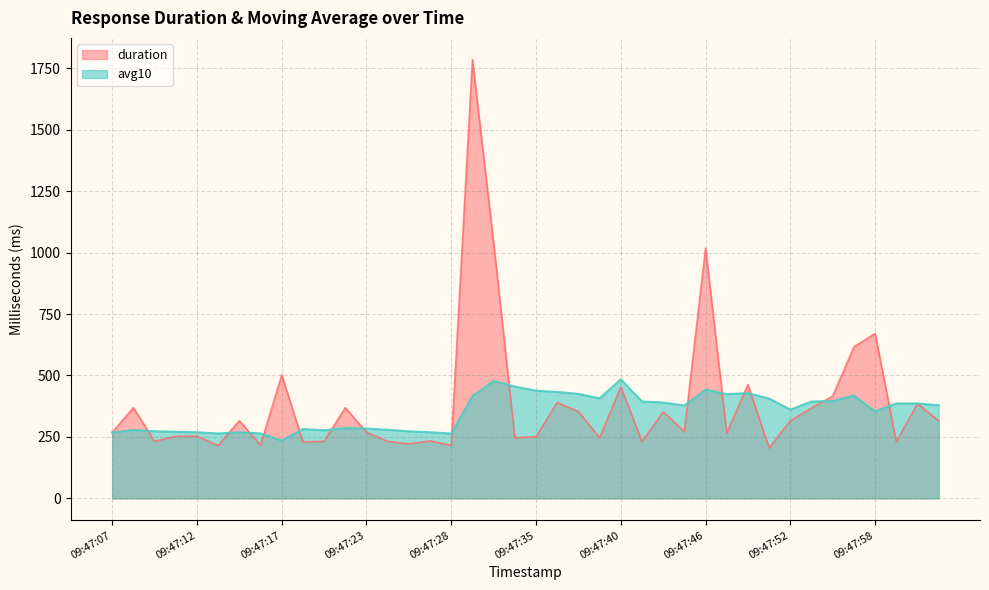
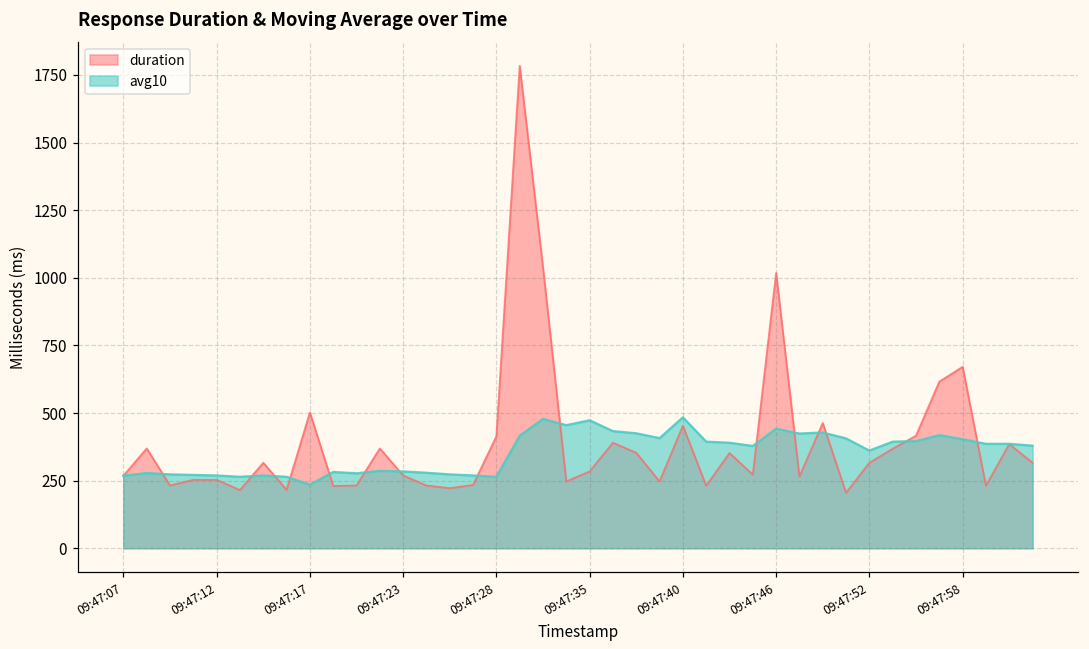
duration, 09:47:28: 220 -> 410
duration, 09:47:35: 250 -> 280
avg10, 09:47:35: 440 -> 470
avg10, 09:47:58: 350 -> 400
